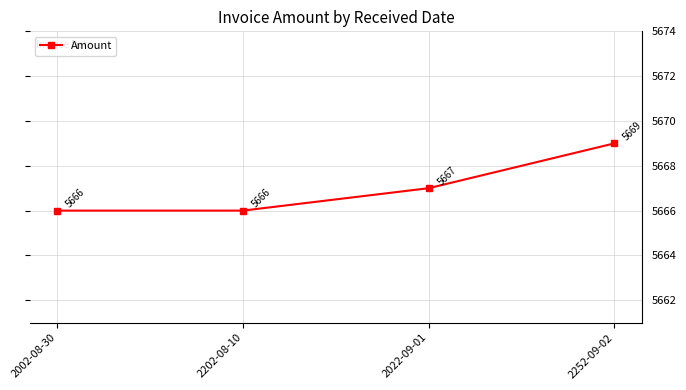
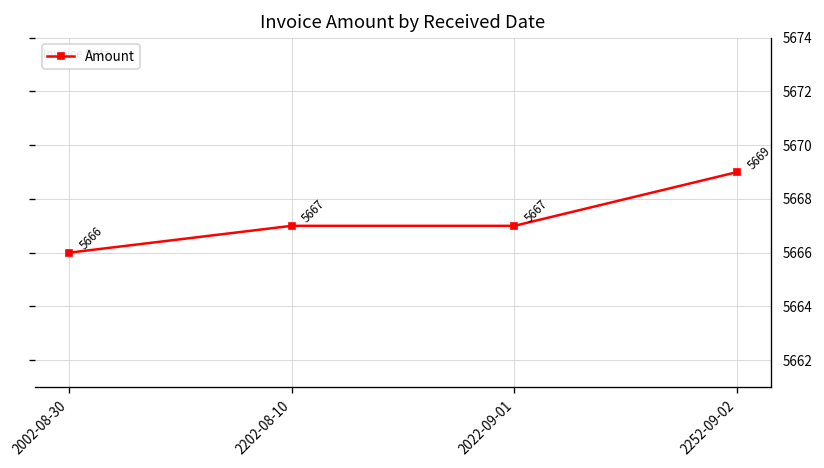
2202-08-10: 5666 -> 5667
